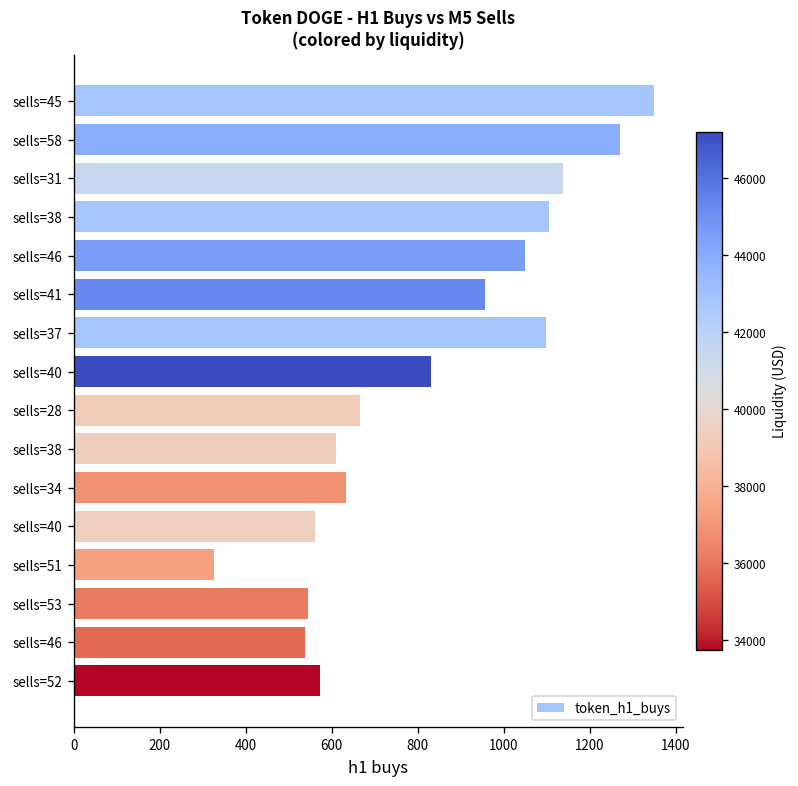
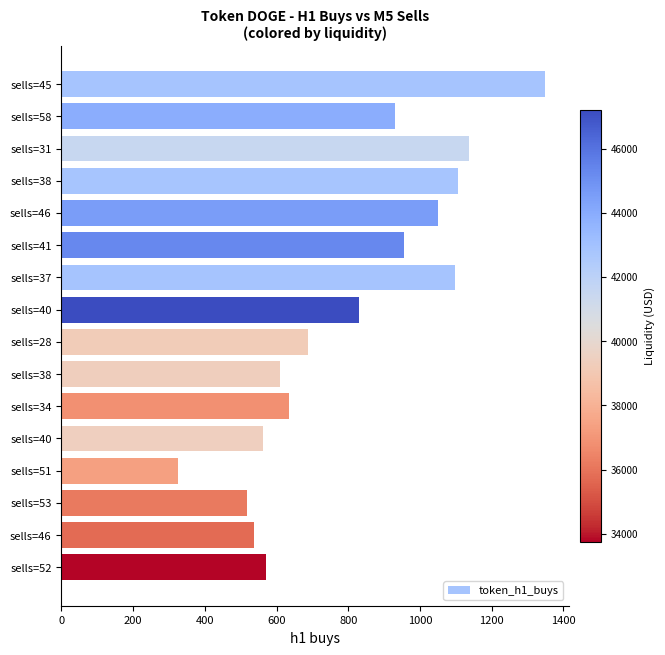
sells=58: 1270 -> 930
sells=28: 670 -> 690
sells=53: 540 -> 520
